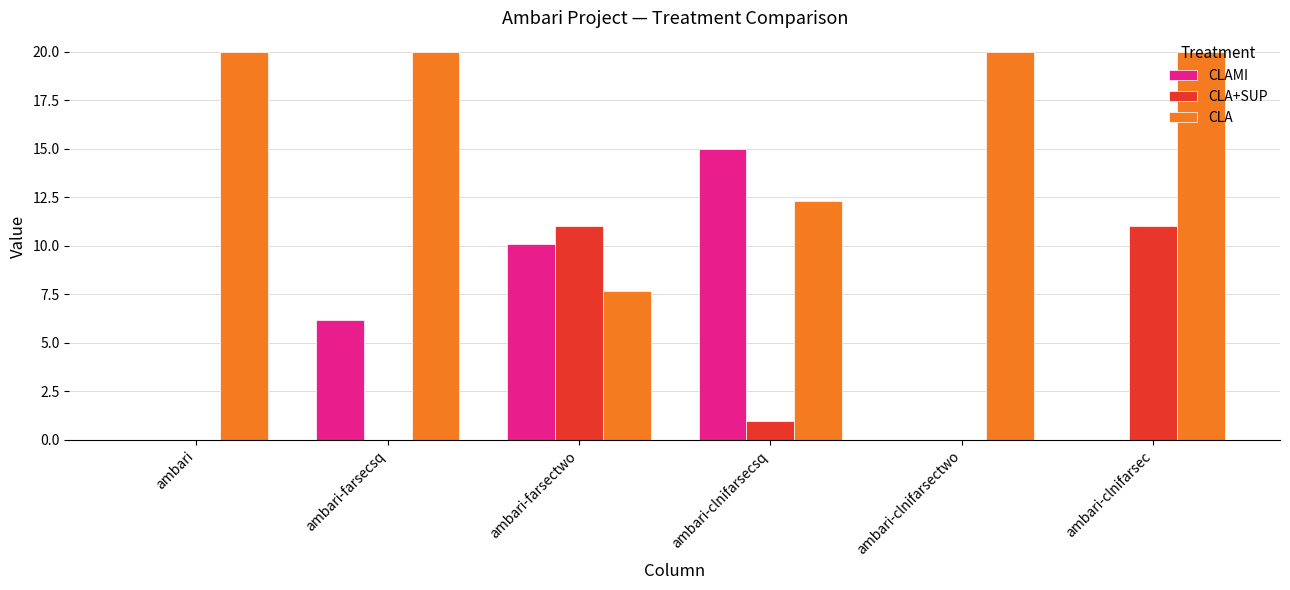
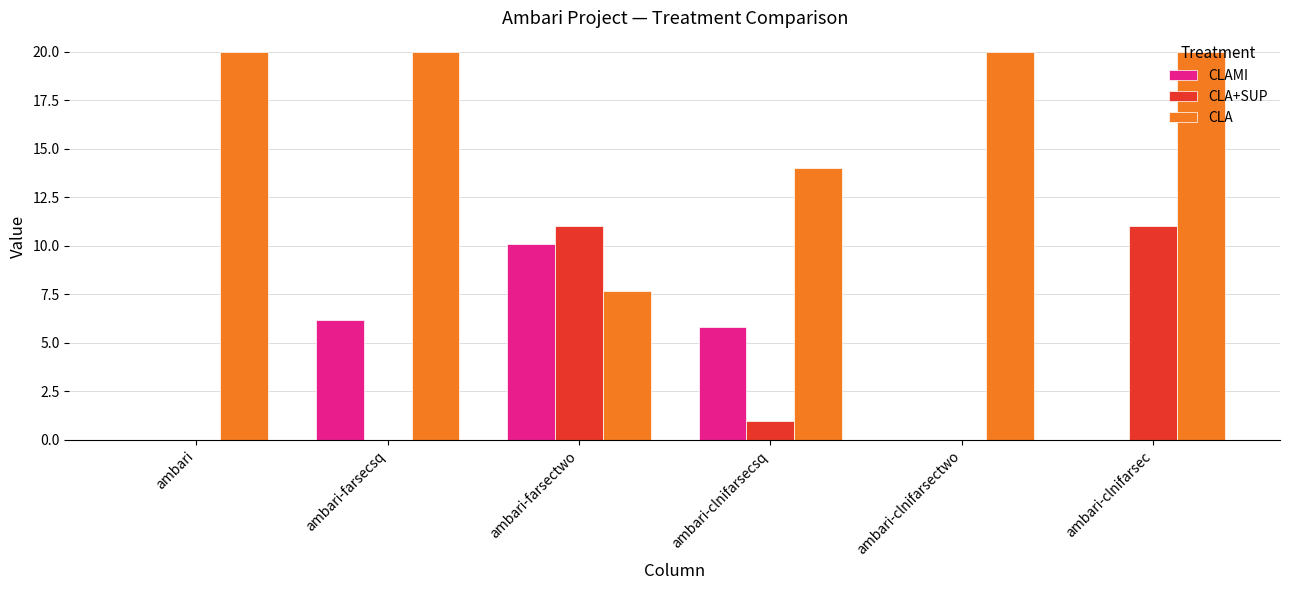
CLAMI, ambari-clnifarsecsq: 15.0 -> 5.8
CLA, ambari-clnifarsecsq: 12.3 -> 14.0
